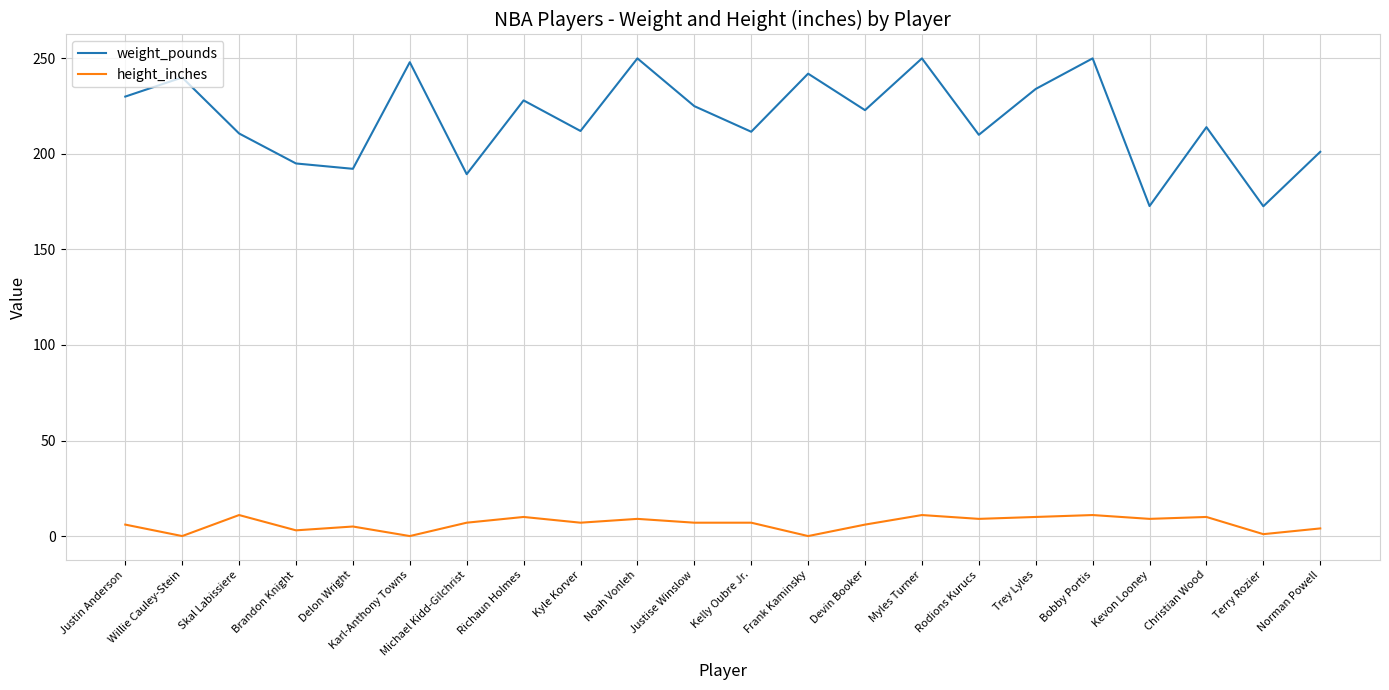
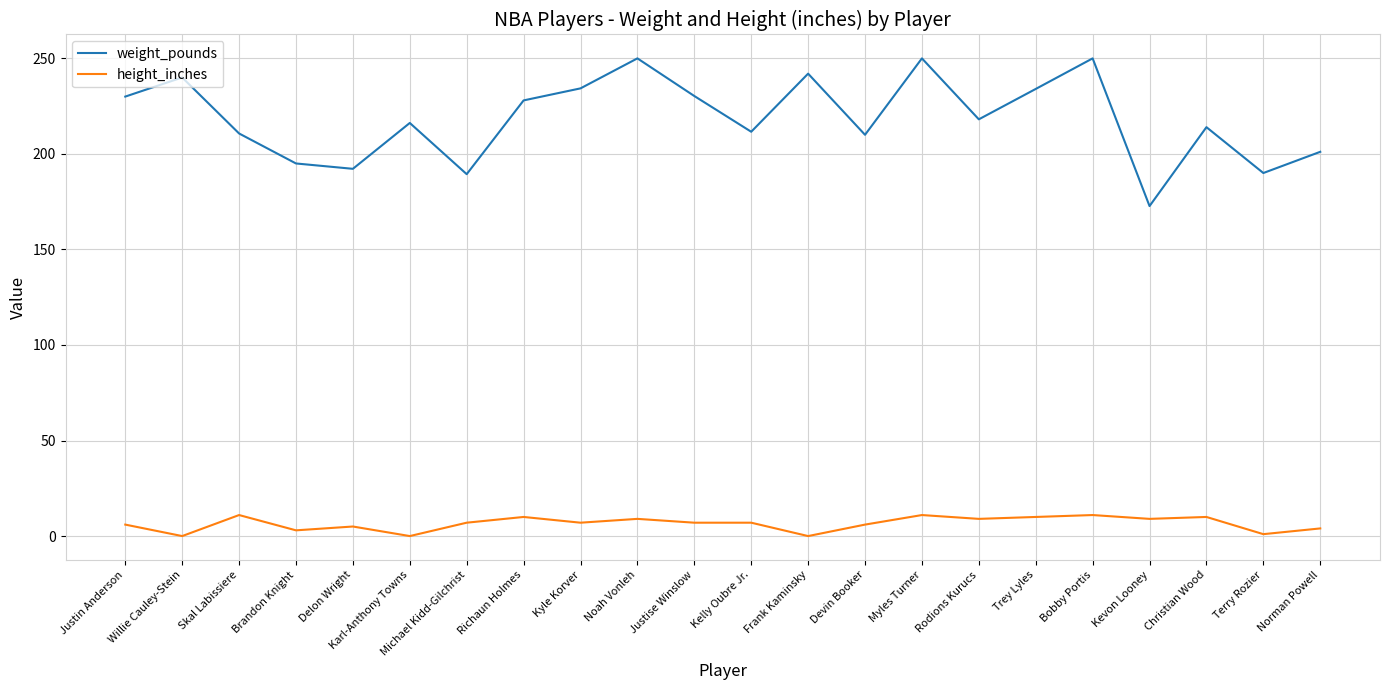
weight_pounds, Karl-Anthony Towns: 248 -> 216
weight_pounds, Kyle Korver: 212 -> 234
weight_pounds, Justise Winslow: 225 -> 230
weight_pounds, Devin Booker: 223 -> 210
weight_pounds, Rodions Kurucs: 210 -> 218
weight_pounds, Terry Rozier: 173 -> 190
